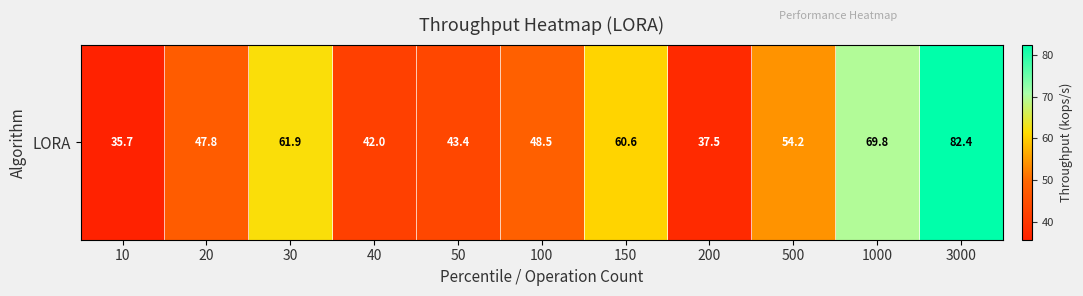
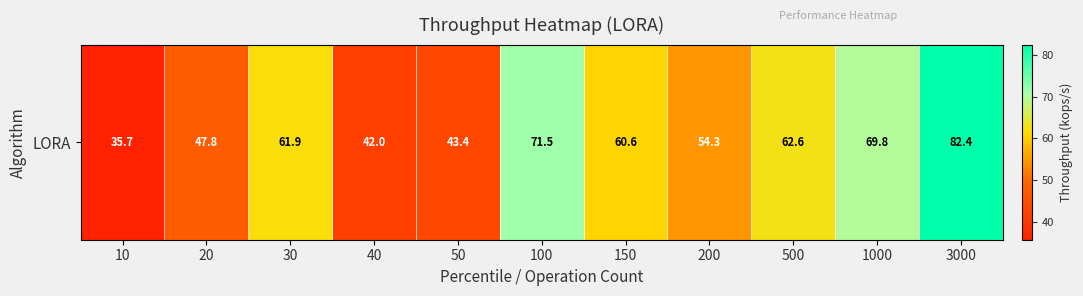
LORA, 100: 48.5 -> 71.5
LORA, 200: 37.5 -> 54.3
LORA, 500: 54.2 -> 62.6
